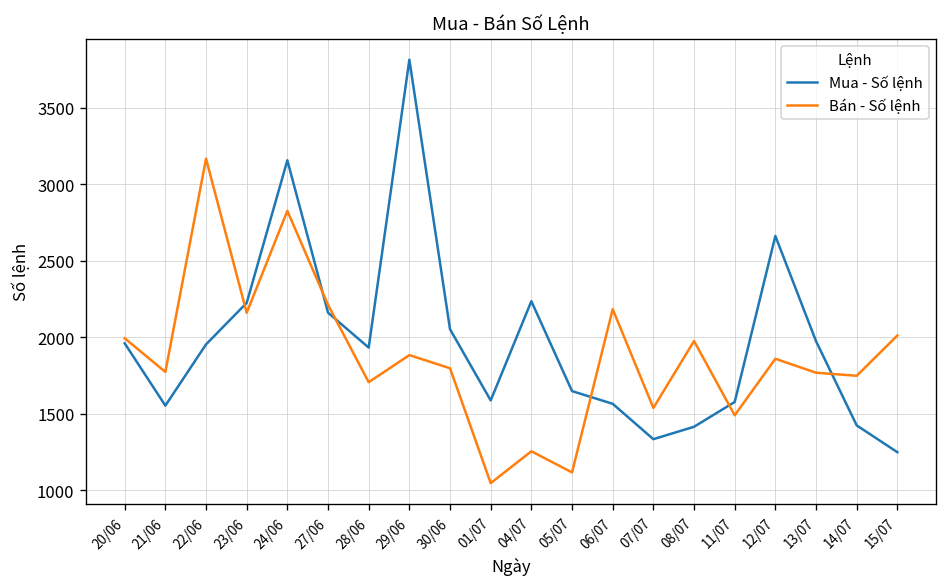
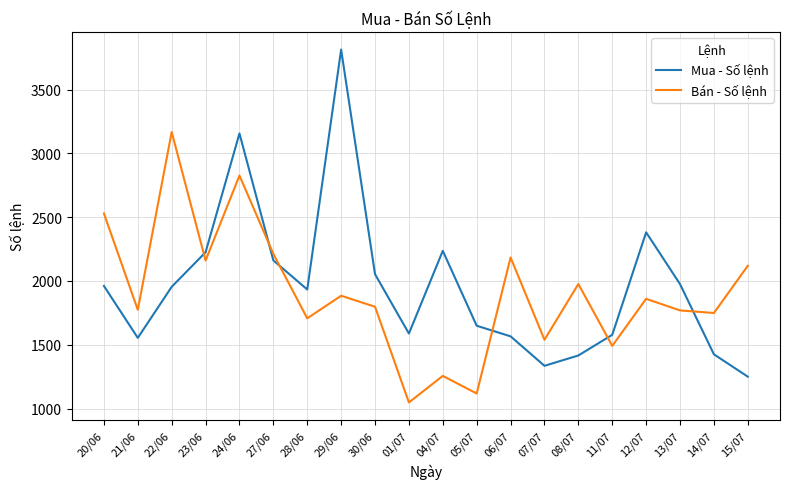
Bán - Số lệnh, 20/06: 1990 -> 2530
Mua - Số lệnh, 12/07: 2660 -> 2380
Bán - Số lệnh, 15/07: 2010 -> 2120
